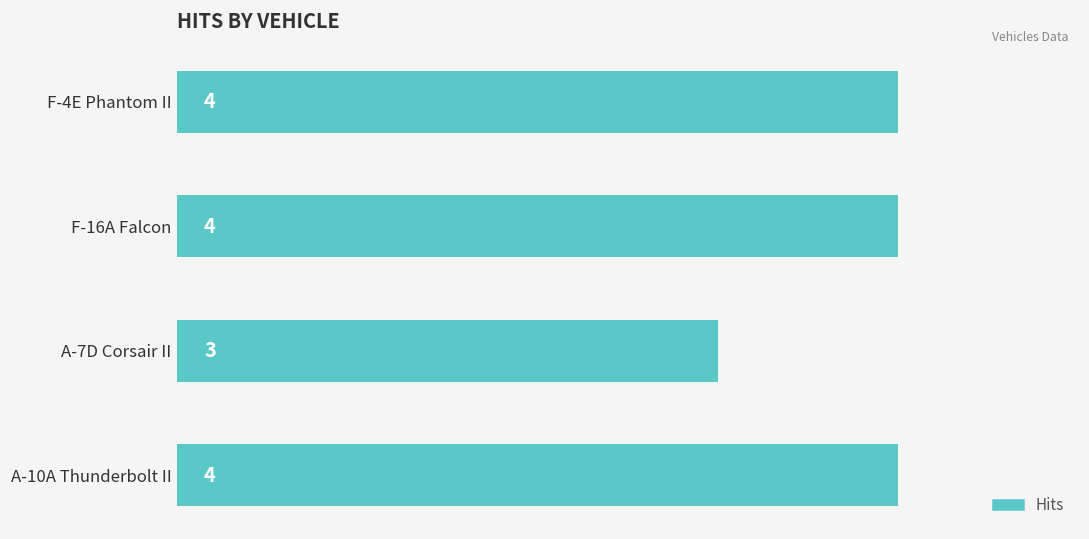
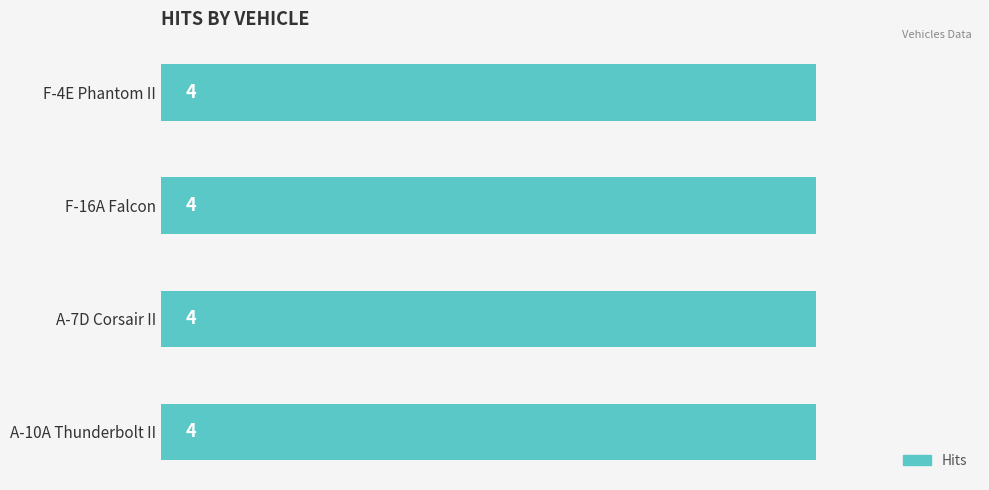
A-7D Corsair II: 3 -> 4
